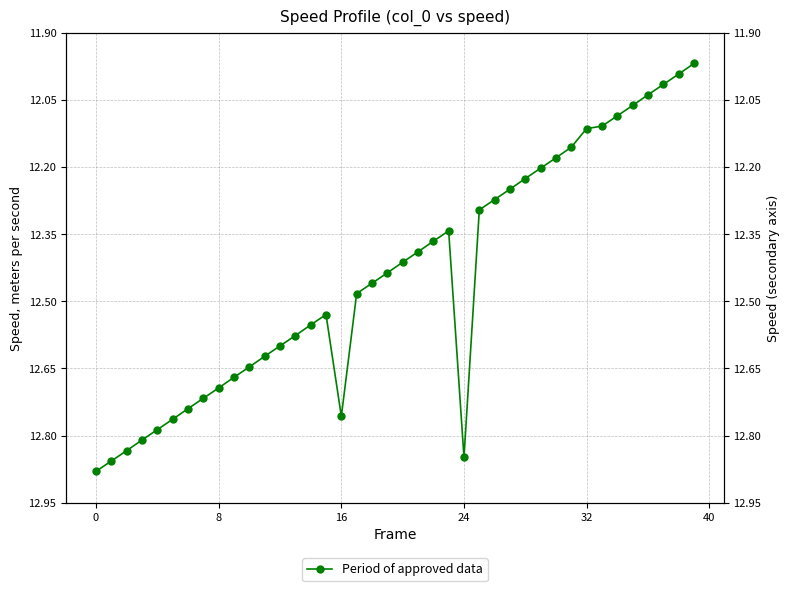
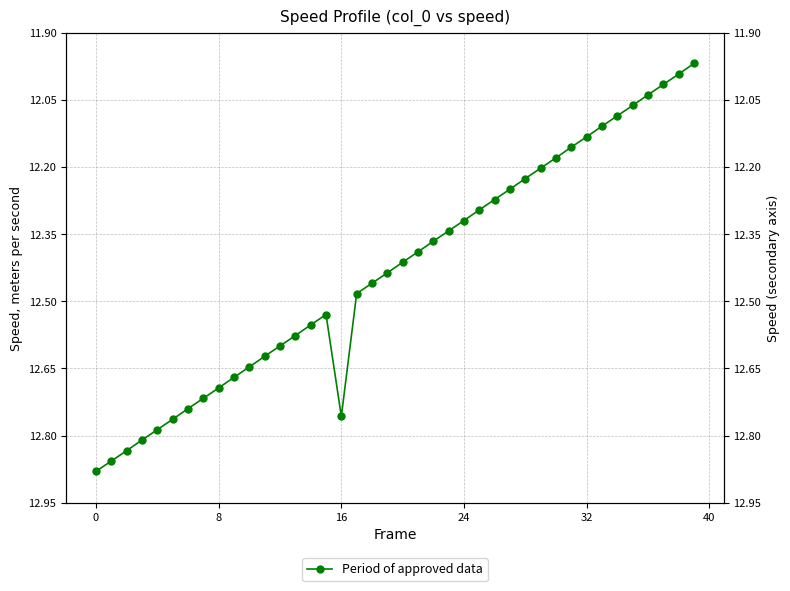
24: 12.85 -> 12.32
32: 12.11 -> 12.13
